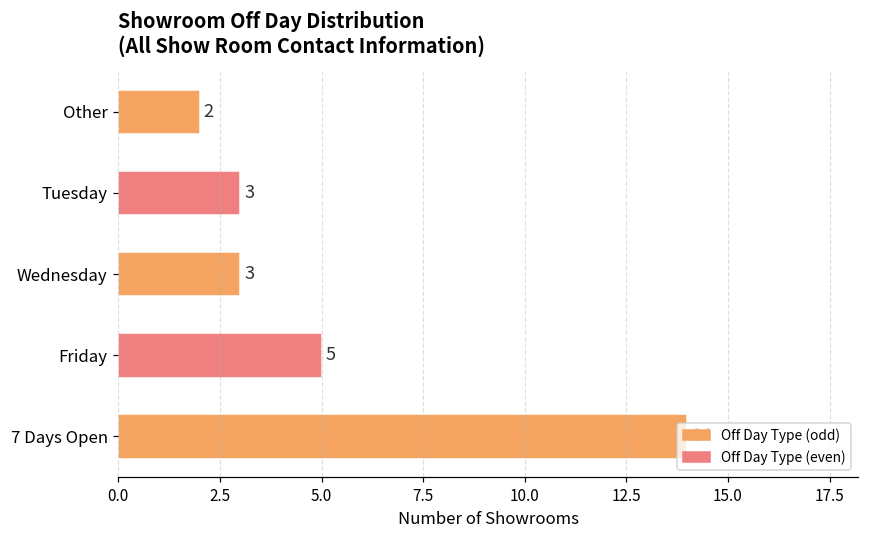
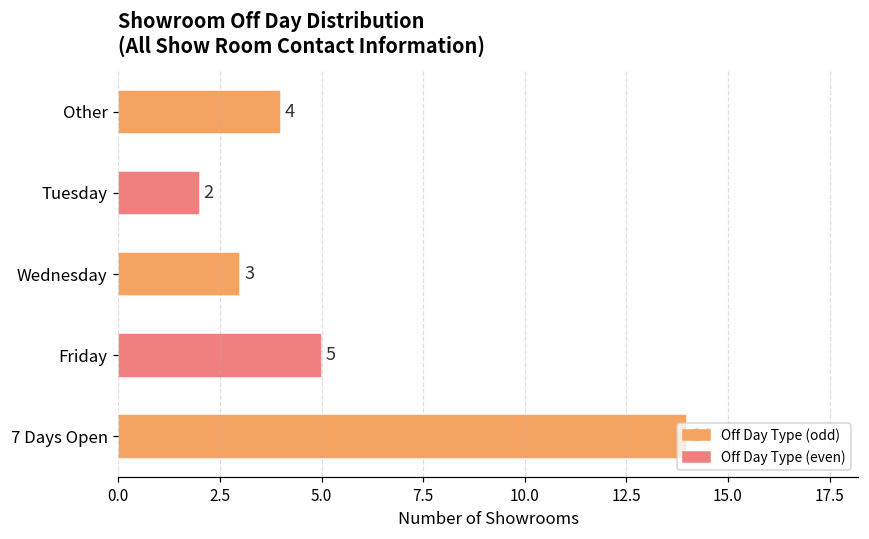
Other: 2 -> 4
Tuesday: 3 -> 2
